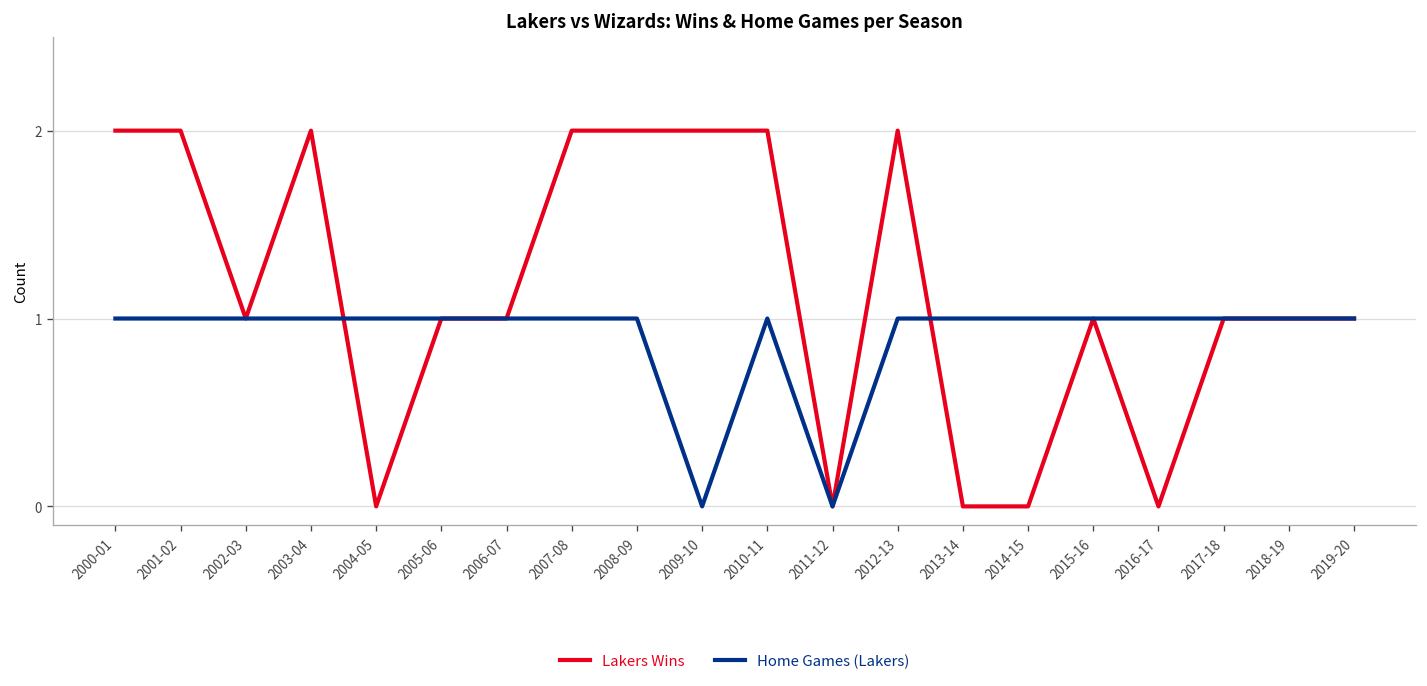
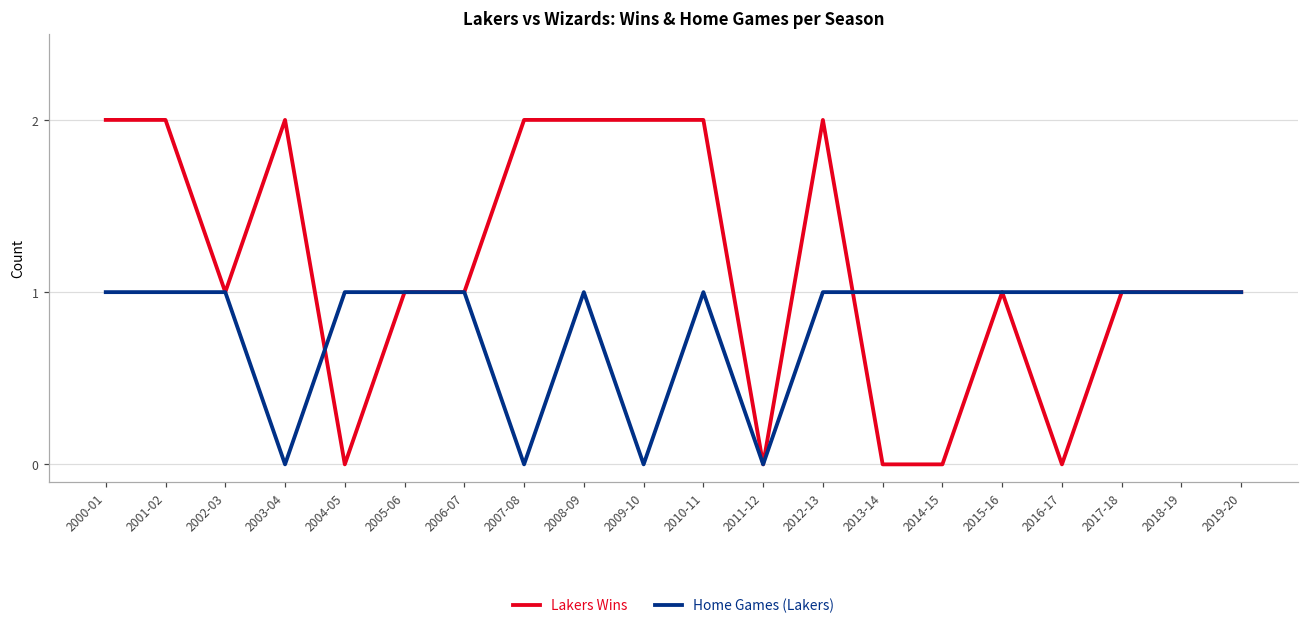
Home Games (Lakers), 2003-04: 1 -> 0
Home Games (Lakers), 2007-08: 1 -> 0
